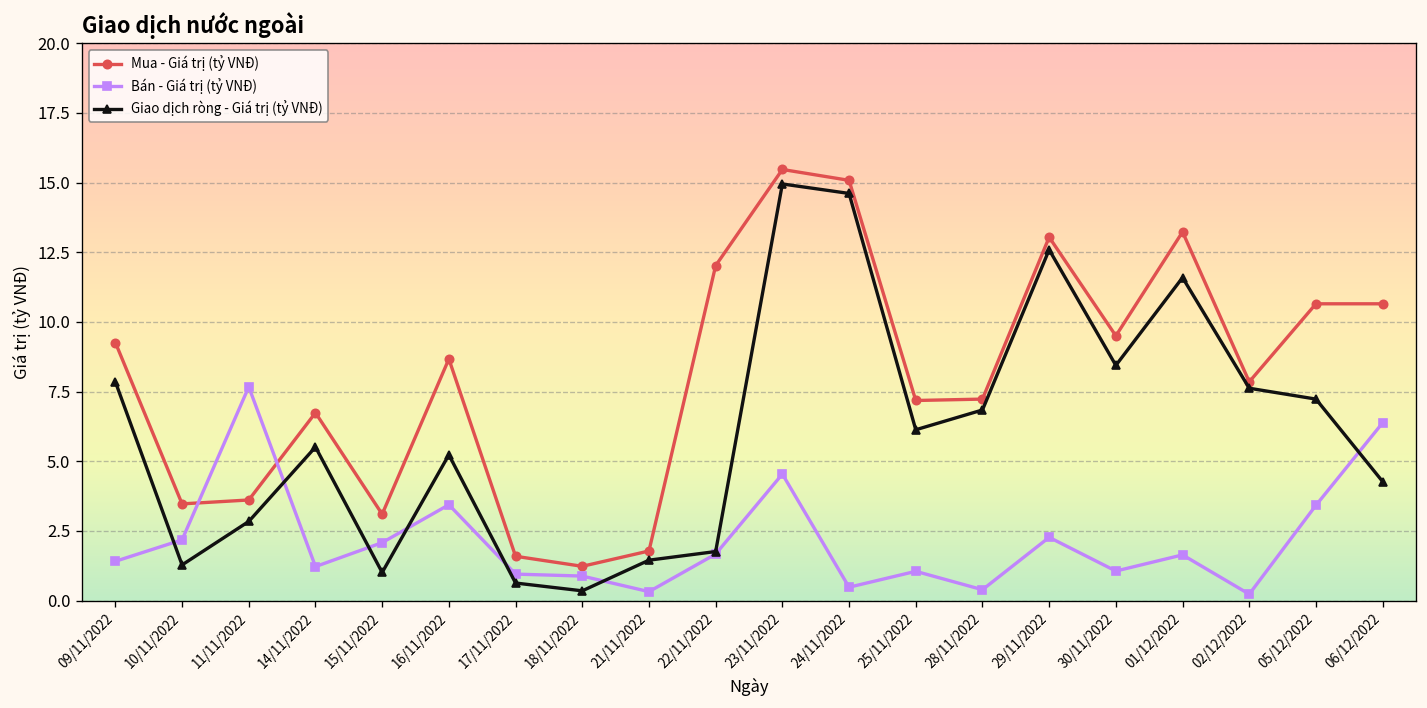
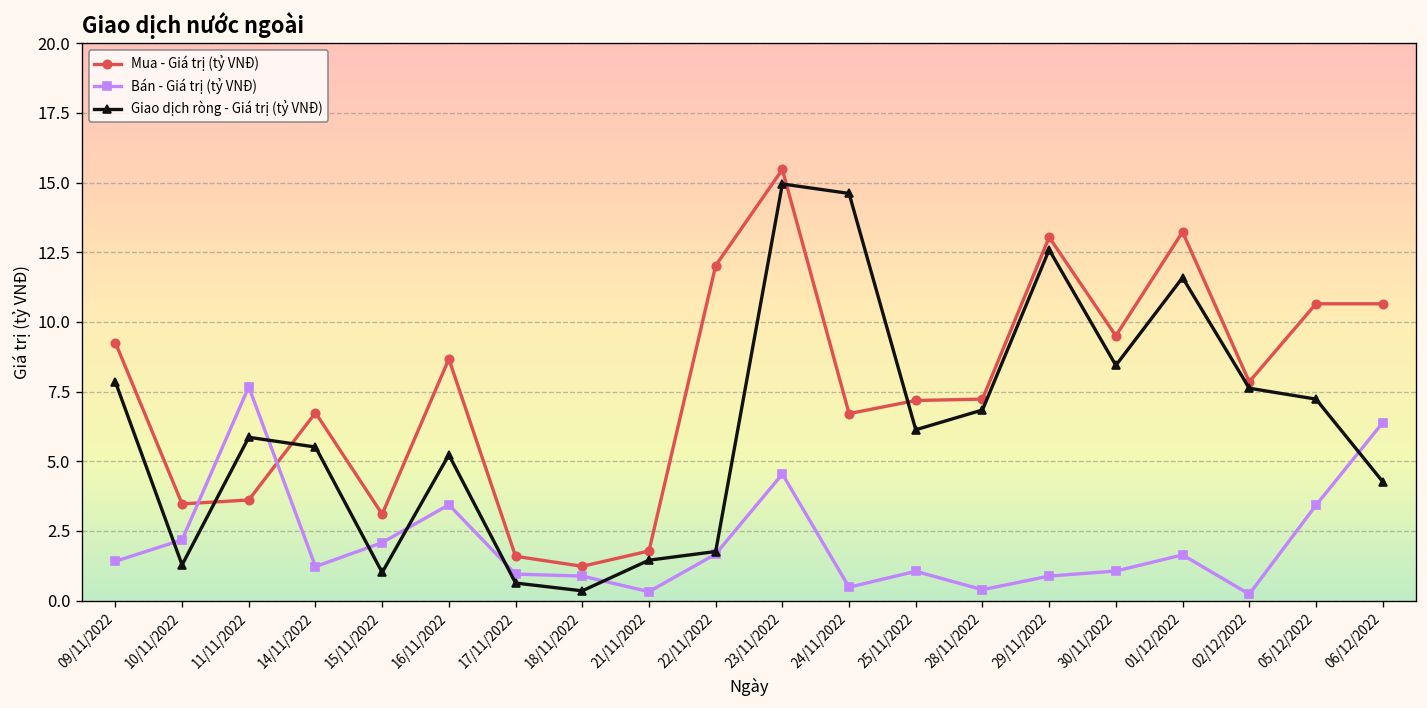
Giao dịch ròng - Giá trị (tỷ VNĐ), 11/11/2022: 2.8 -> 5.9
Mua - Giá trị (tỷ VNĐ), 24/11/2022: 15.1 -> 6.7
Bán - Giá trị (tỷ VNĐ), 29/11/2022: 2.3 -> 0.9
